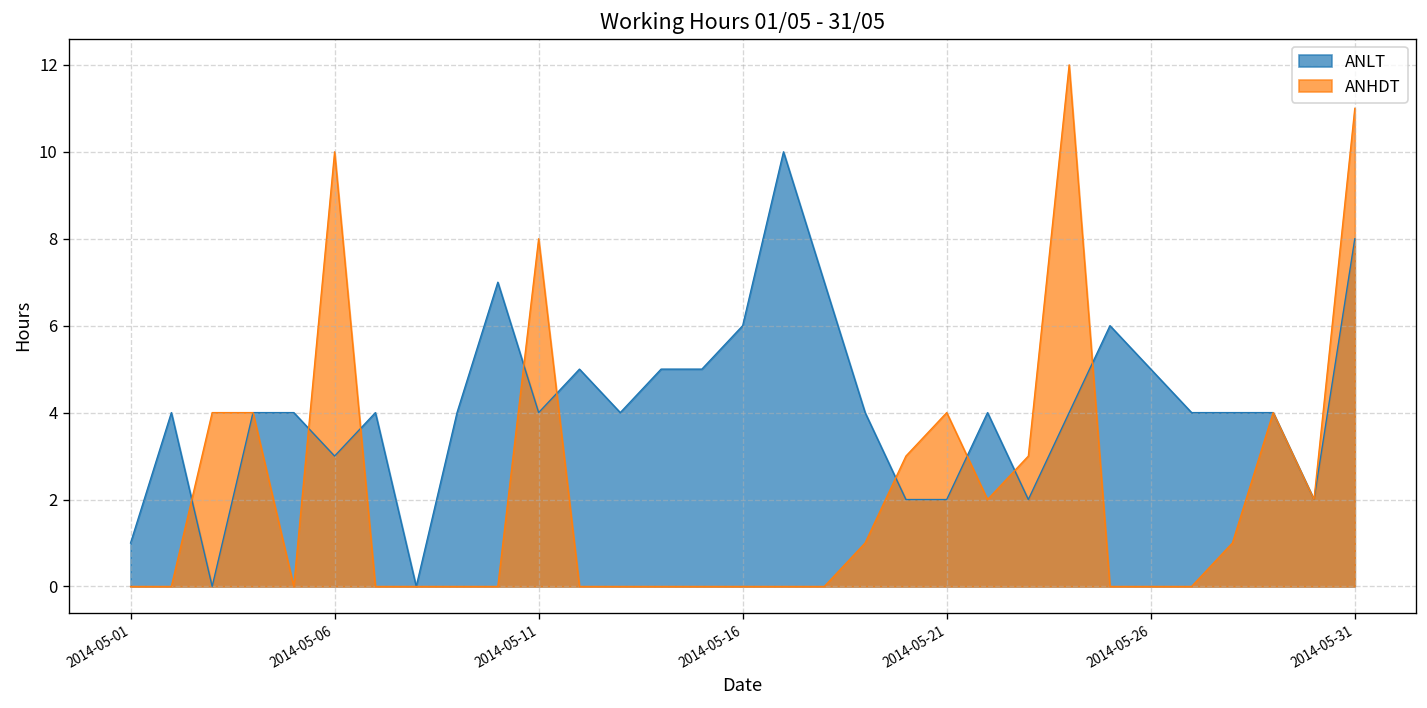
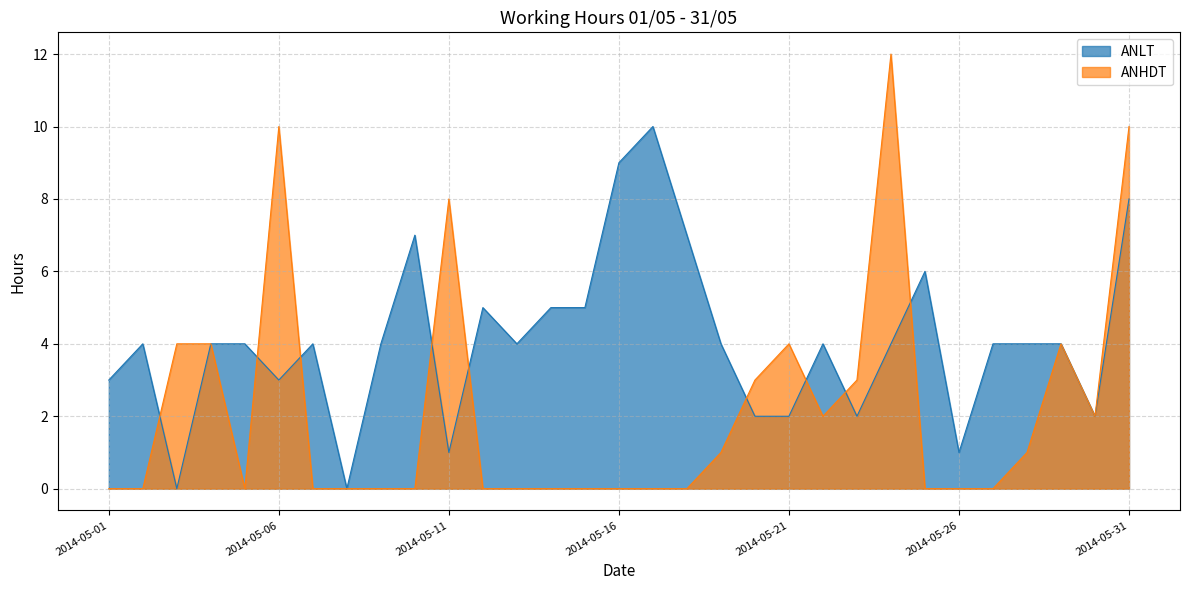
ANLT, 2014-05-01: 1 -> 3
ANLT, 2014-05-11: 4 -> 1
ANLT, 2014-05-16: 6 -> 9
ANLT, 2014-05-26: 5 -> 1
ANHDT, 2014-05-31: 11 -> 10
